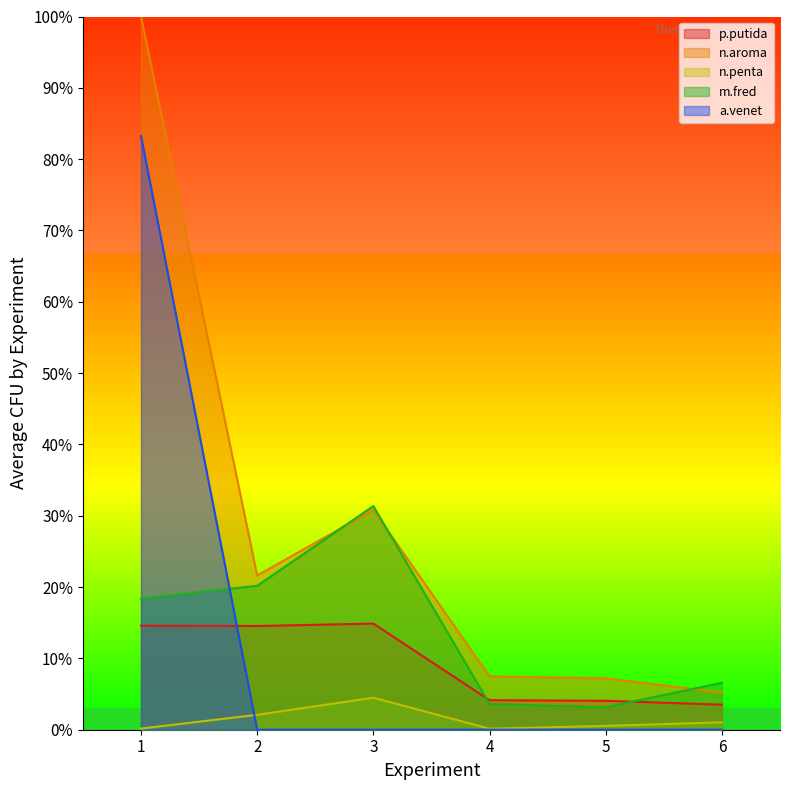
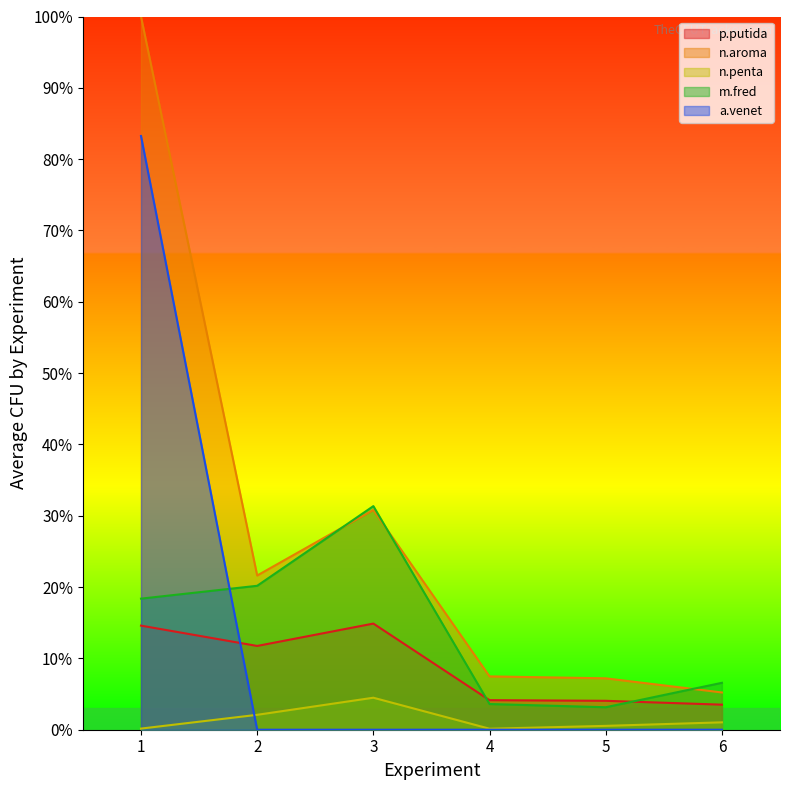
p.putida, 2: 15% -> 12%
